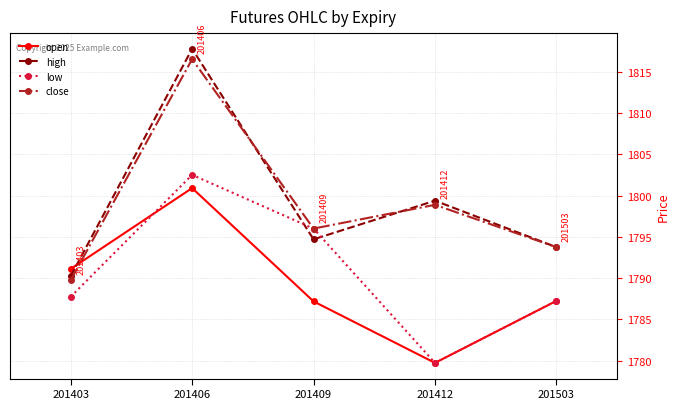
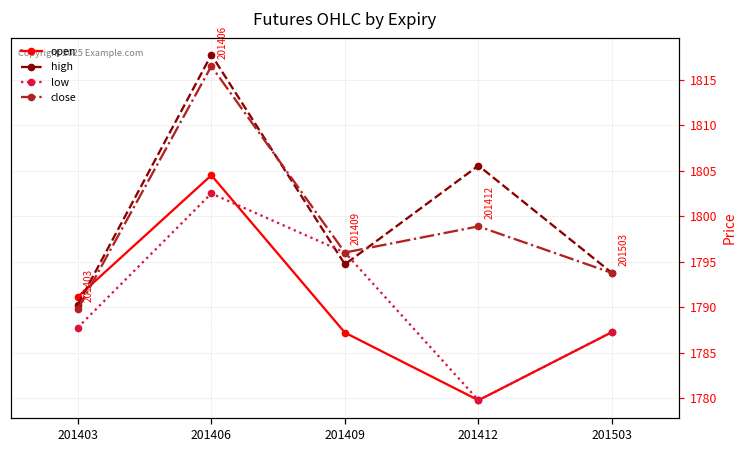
open, 201406: 1801 -> 1805
high, 201412: 1799 -> 1806
